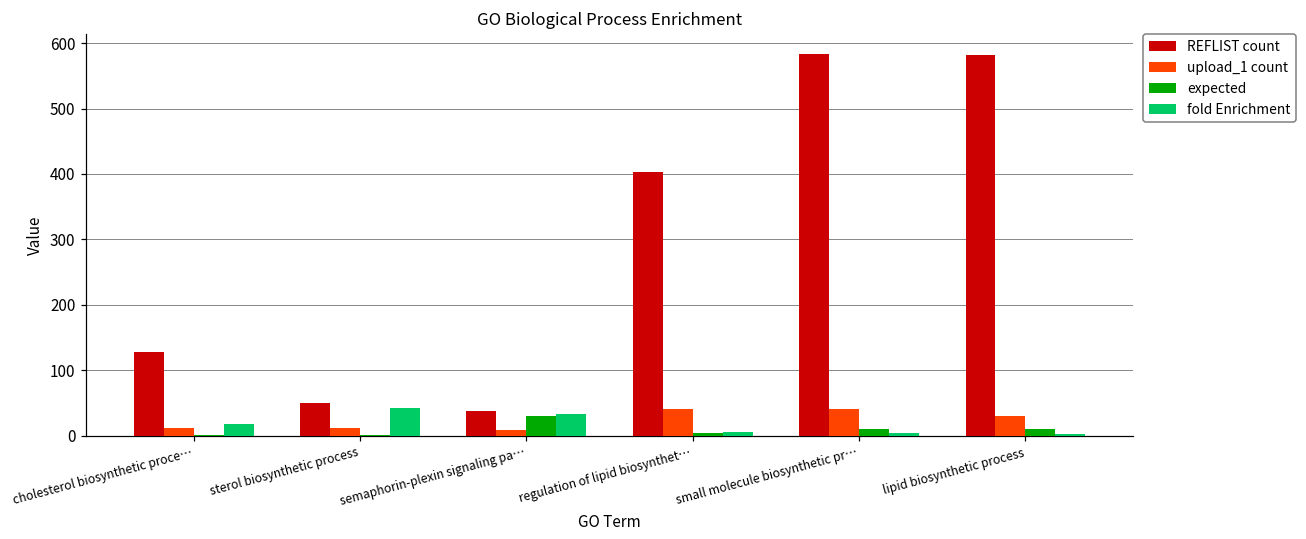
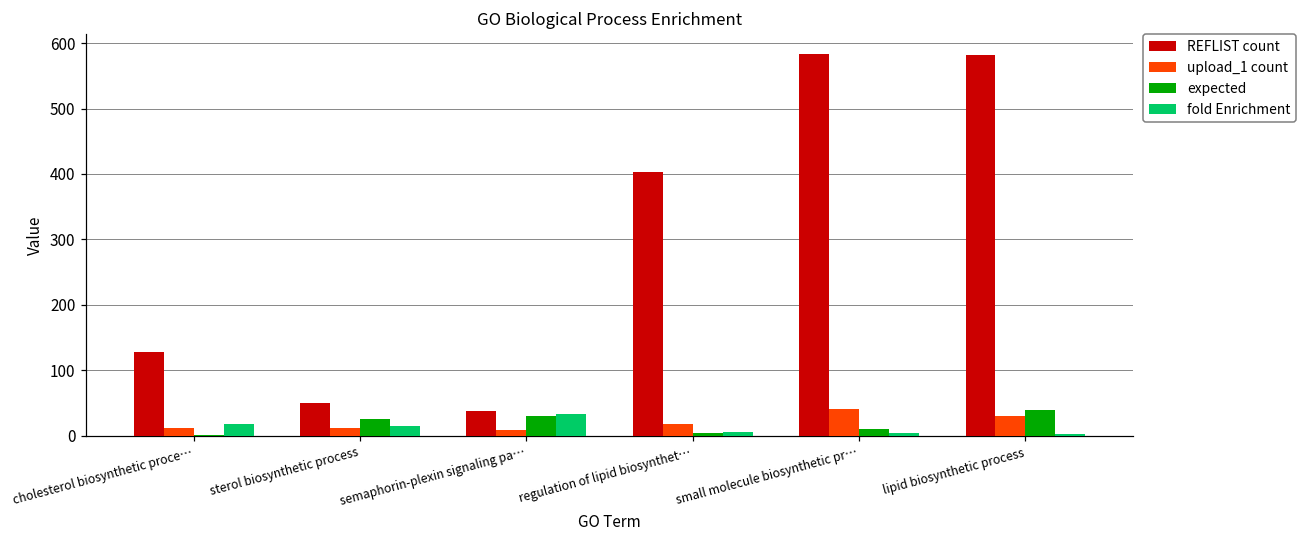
expected, sterol biosynthetic process: 0 -> 20
fold Enrichment, sterol biosynthetic process: 40 -> 10
upload_1 count, regulation of lipid biosynthet…: 40 -> 20
expected, lipid biosynthetic process: 10 -> 40
